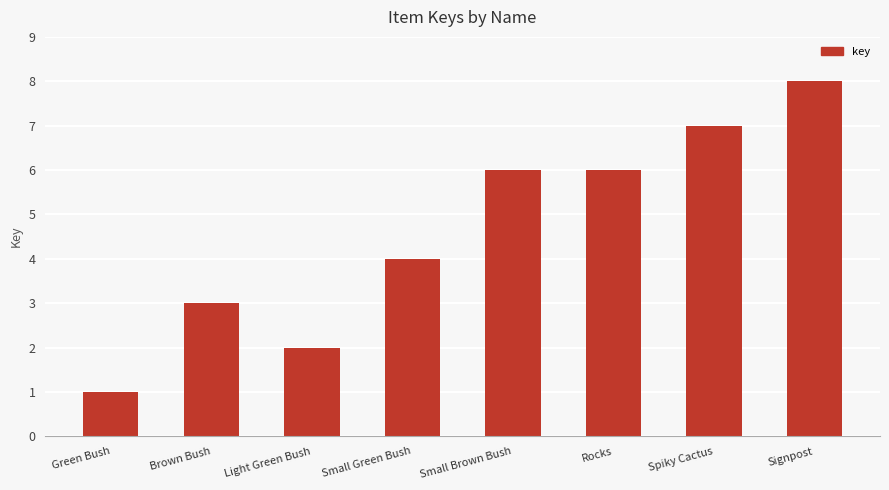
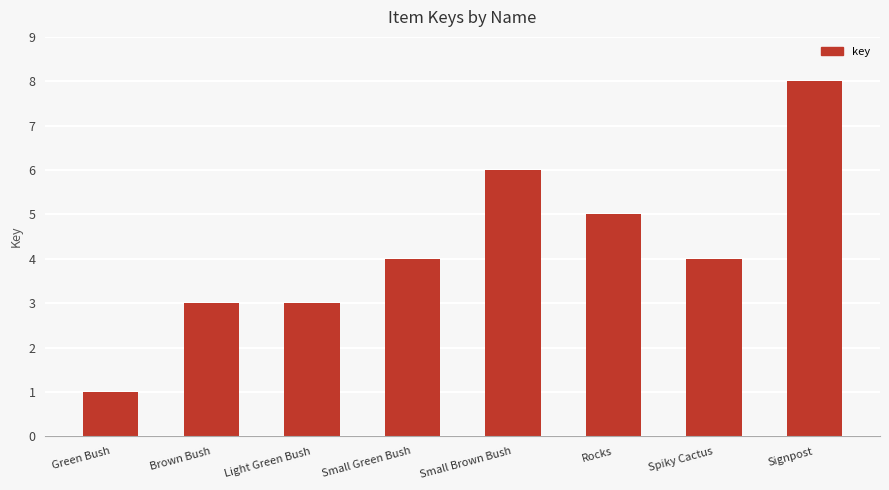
Light Green Bush: 2 -> 3
Rocks: 6 -> 5
Spiky Cactus: 7 -> 4
